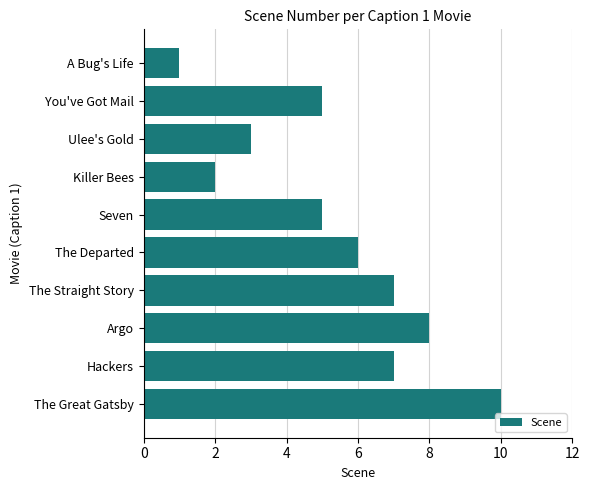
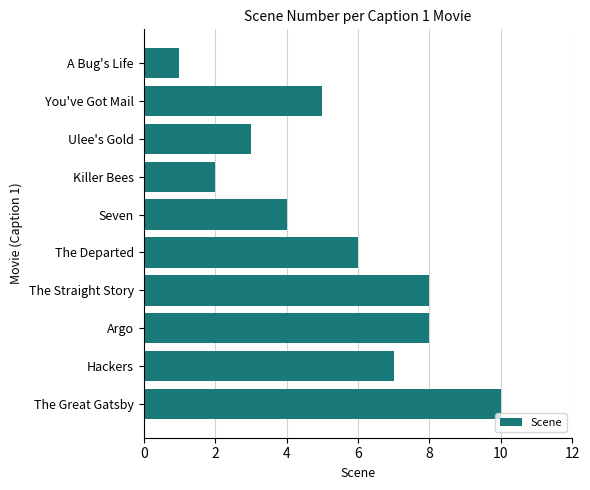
Seven: 5 -> 4
The Straight Story: 7 -> 8
